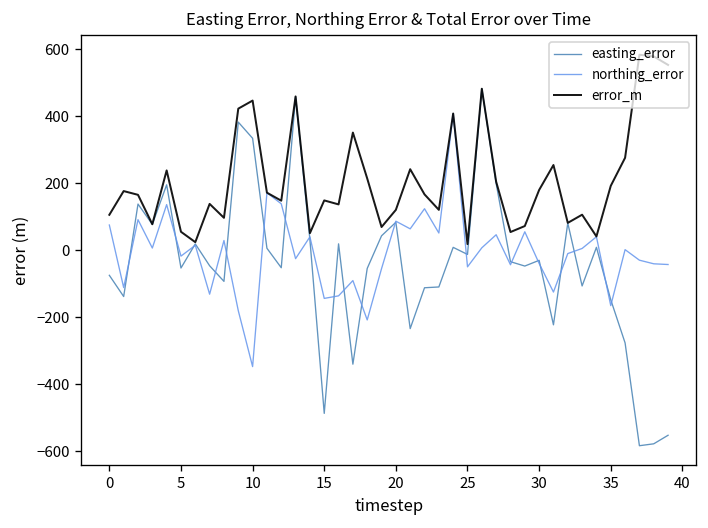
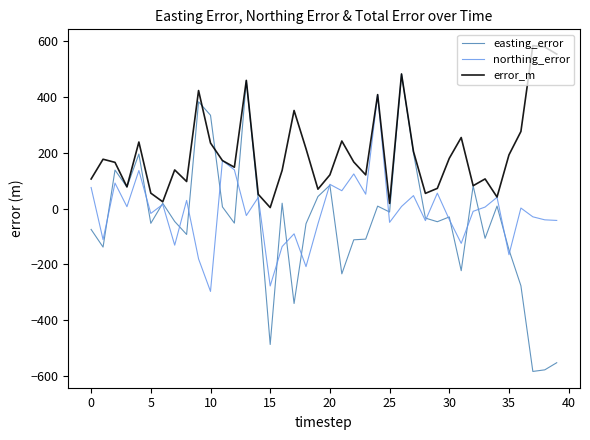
northing_error, 10: -350 -> -300
error_m, 10: 450 -> 240
northing_error, 15: -140 -> -280
error_m, 15: 150 -> 0
